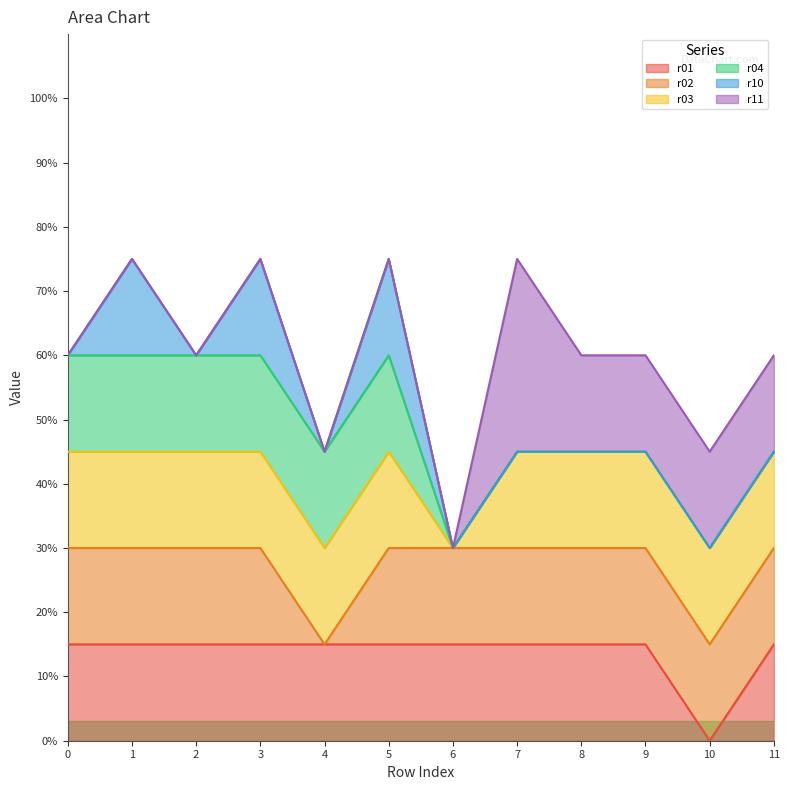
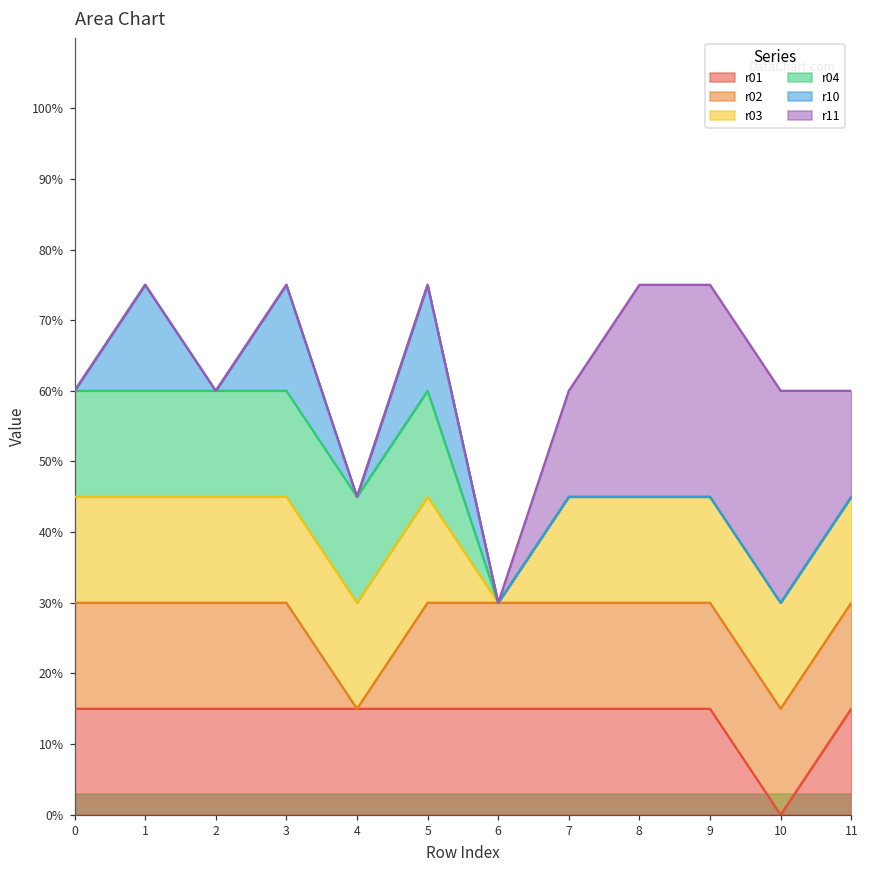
r11, 7: 30% -> 15%
r11, 8: 15% -> 30%
r11, 9: 15% -> 30%
r11, 10: 15% -> 30%
